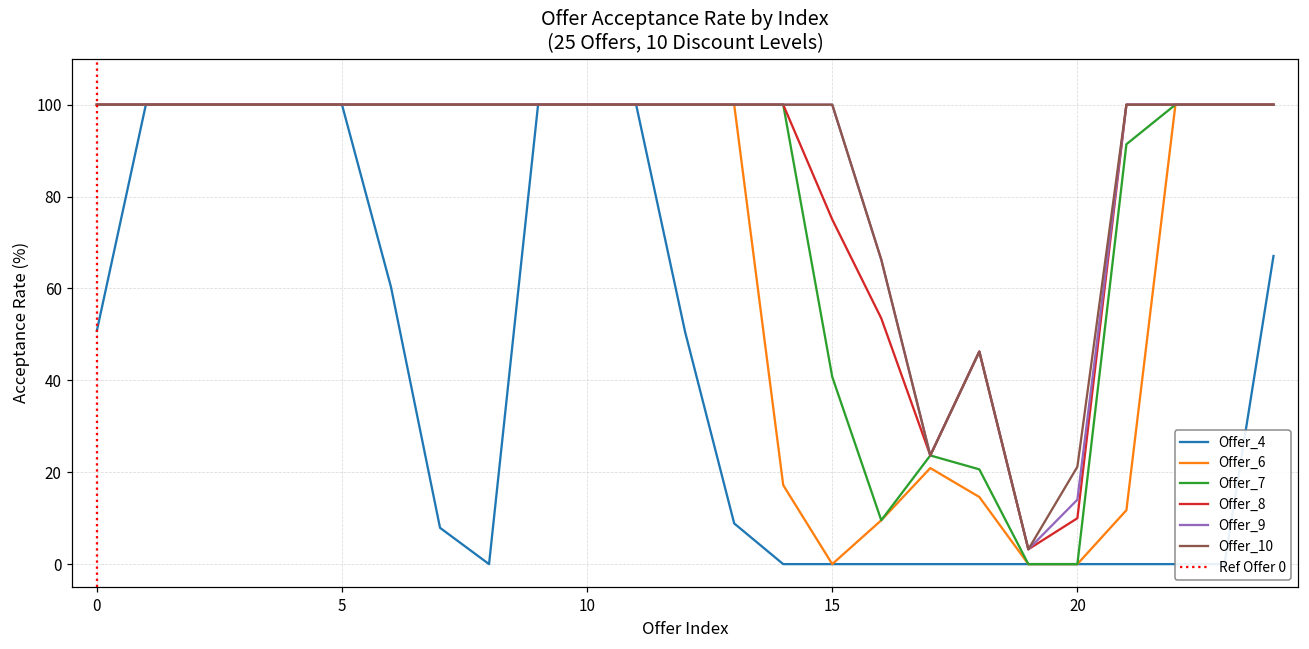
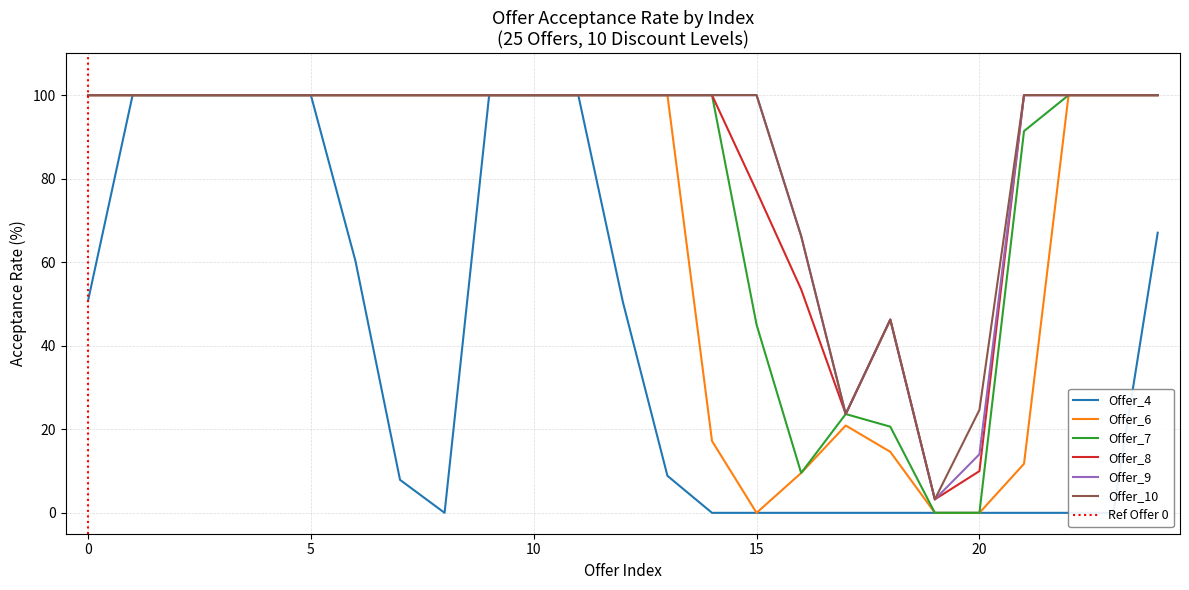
Offer_7, 15: 41 -> 45
Offer_8, 15: 75 -> 77
Offer_10, 20: 21 -> 25
